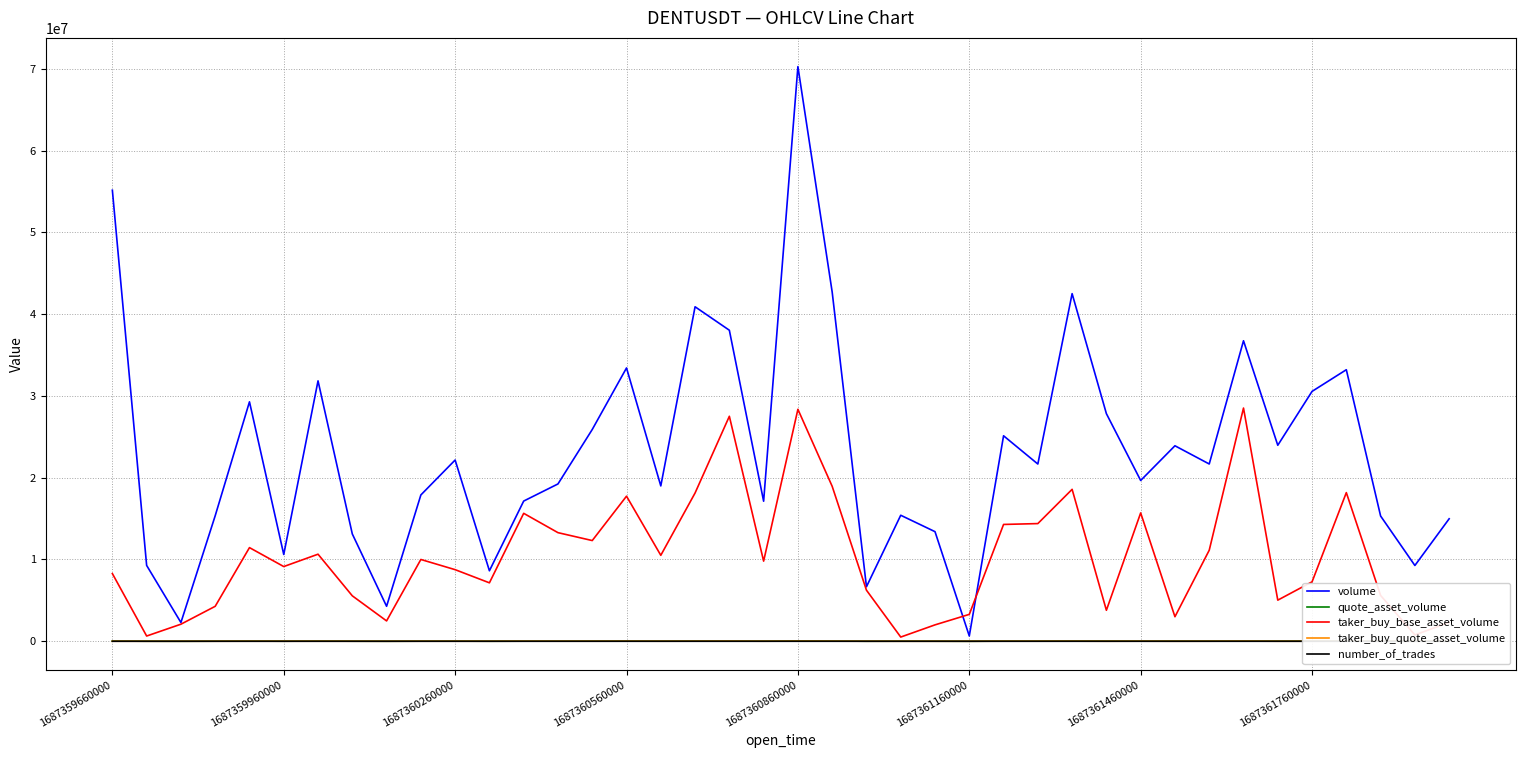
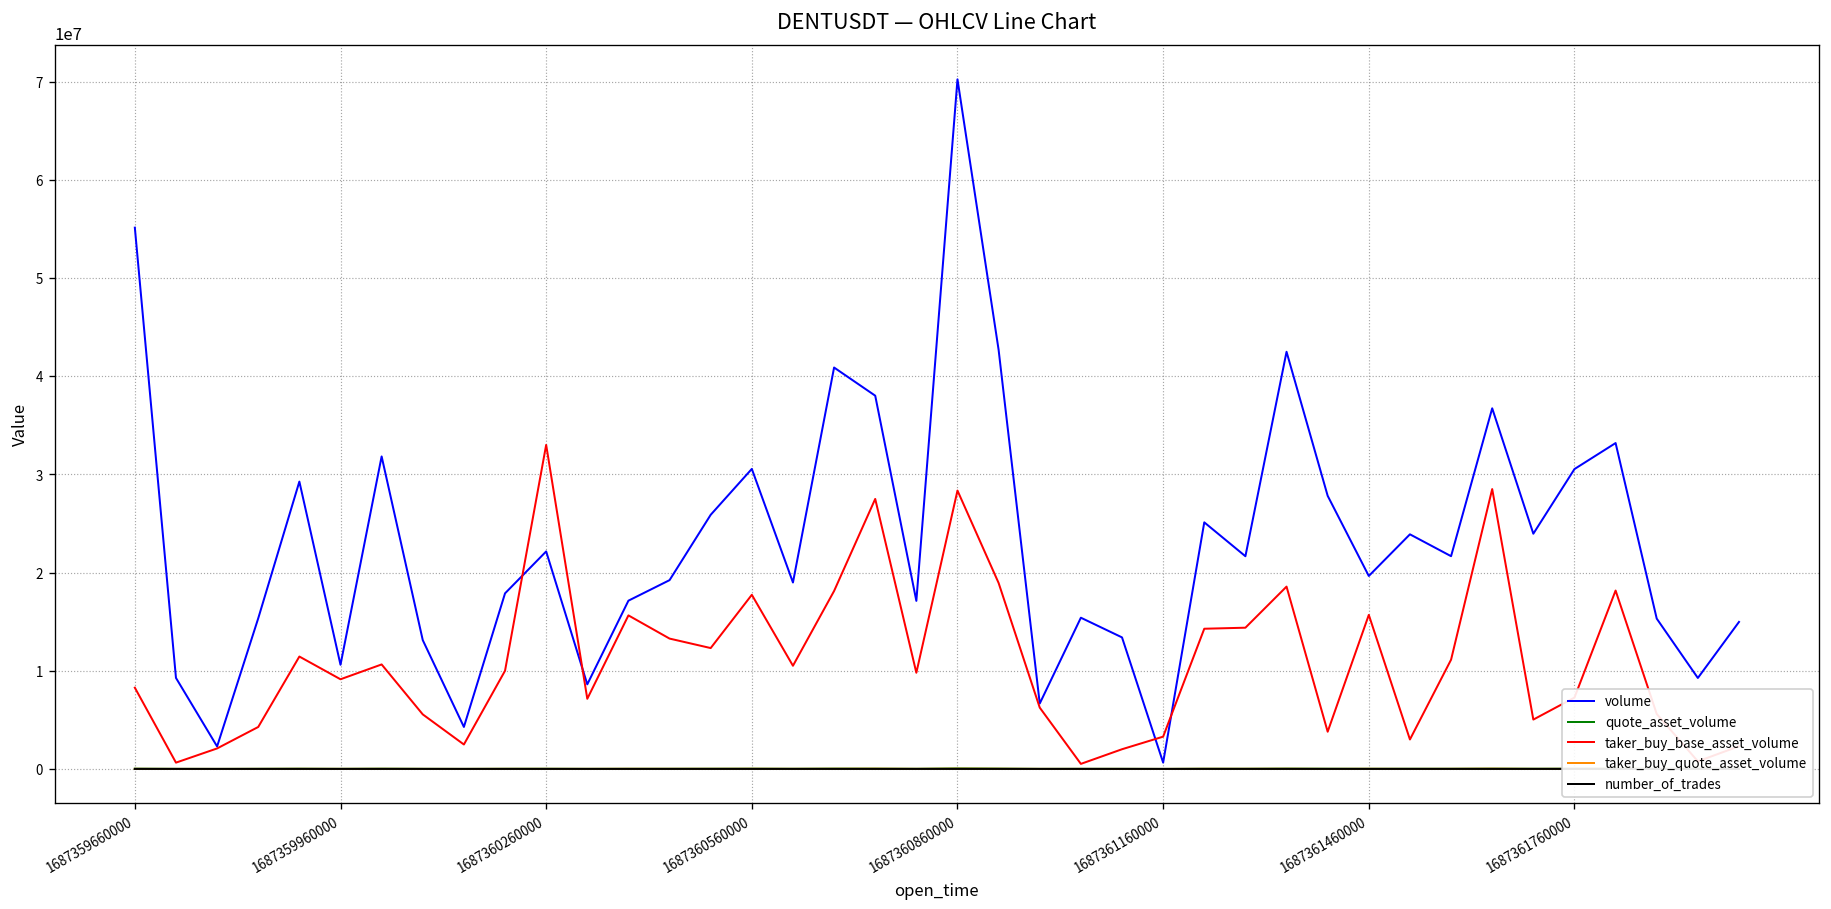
taker_buy_base_asset_volume, 1687360260000: 9000000 -> 33000000
volume, 1687360560000: 33000000 -> 31000000
